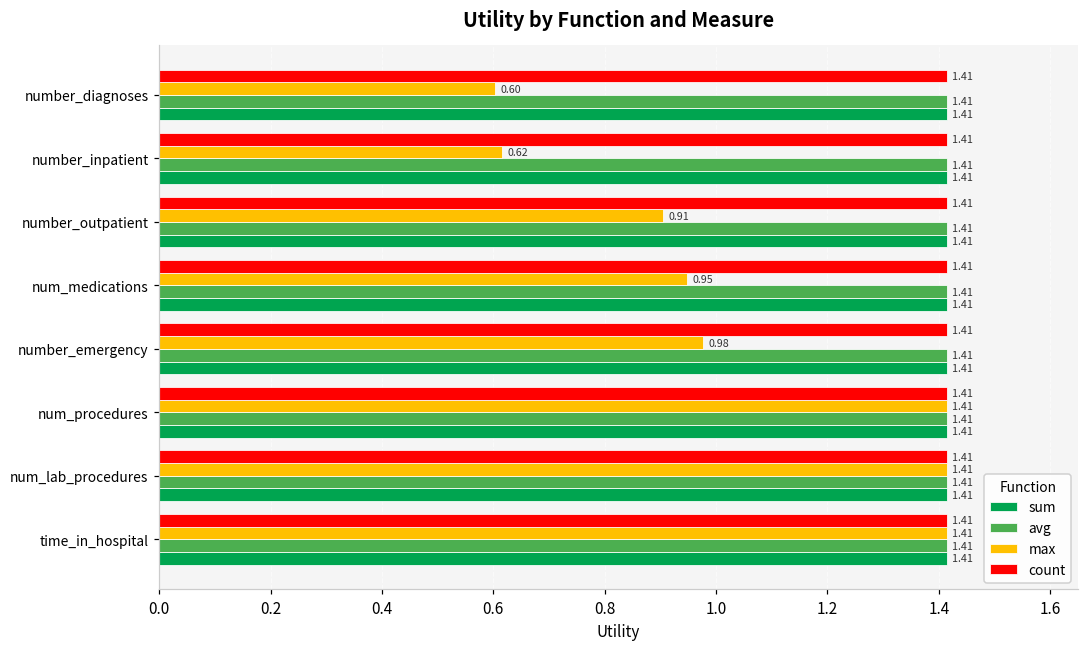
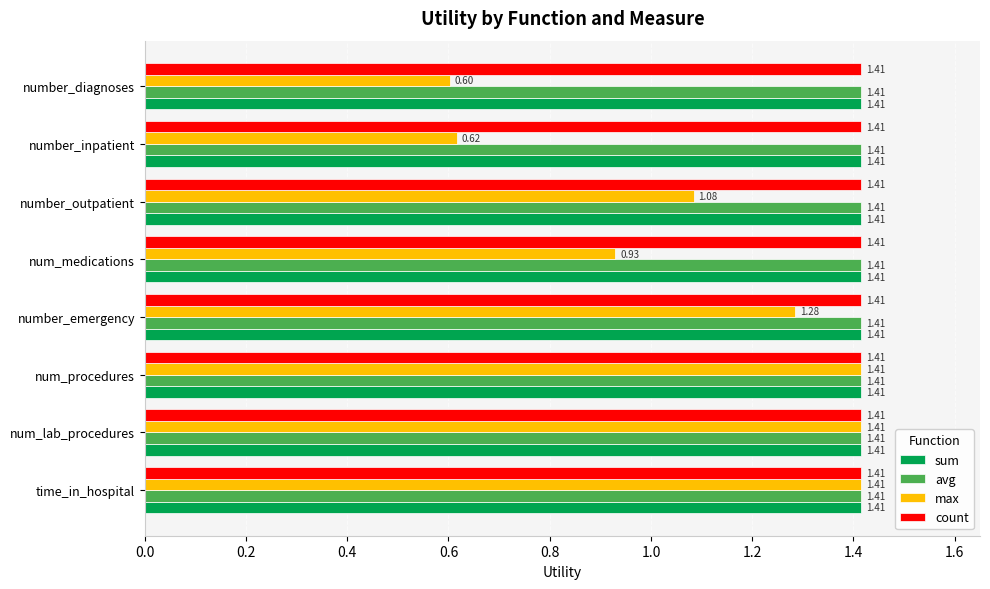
max, number_outpatient: 0.91 -> 1.08
max, num_medications: 0.95 -> 0.93
max, number_emergency: 0.98 -> 1.28
